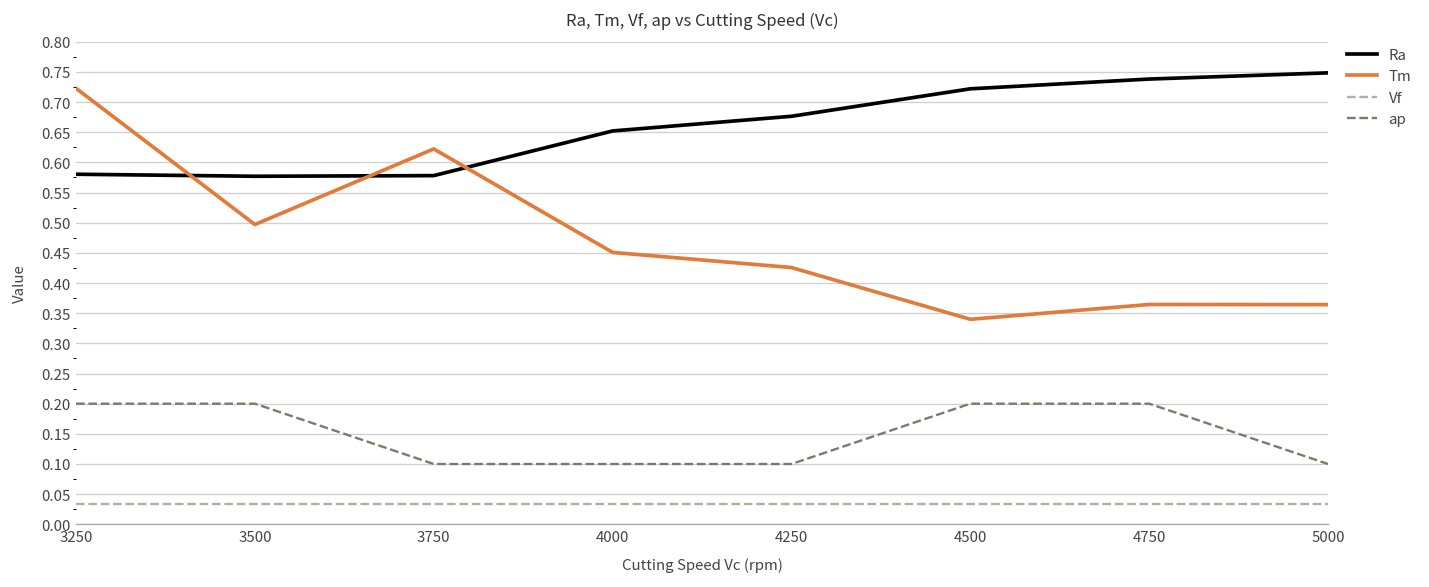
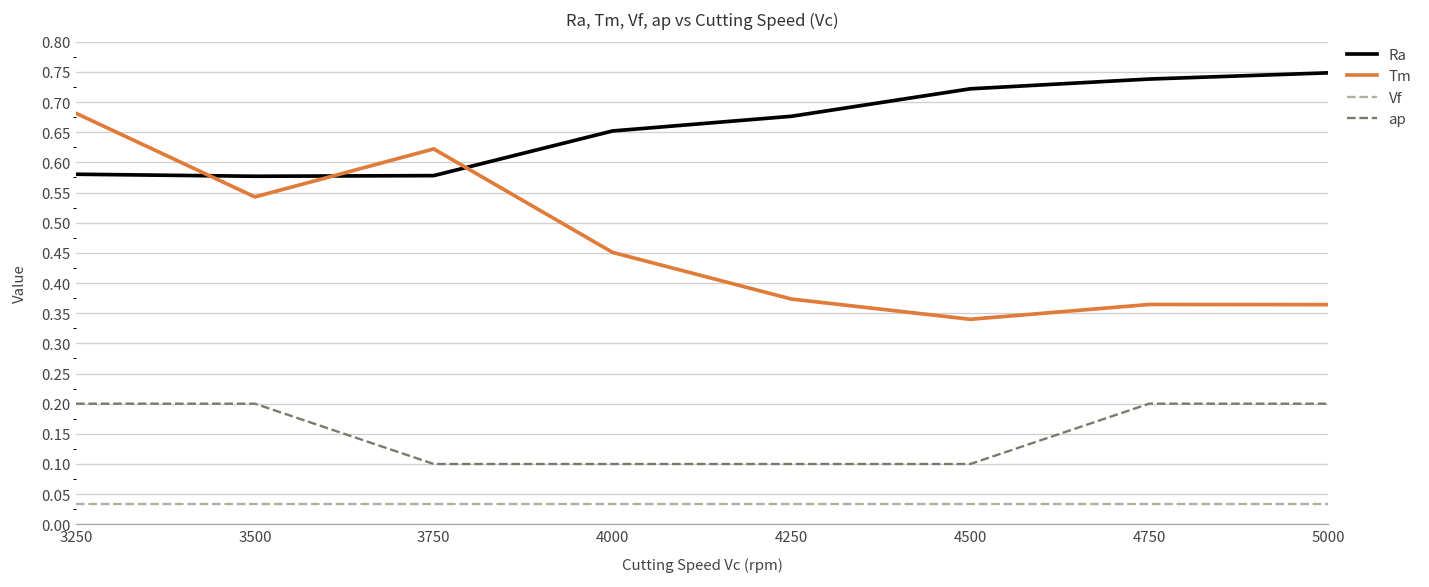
Tm, 3250: 0.72 -> 0.68
Tm, 3500: 0.50 -> 0.54
Tm, 4250: 0.43 -> 0.37
ap, 4500: 0.2 -> 0.1
ap, 5000: 0.1 -> 0.2
